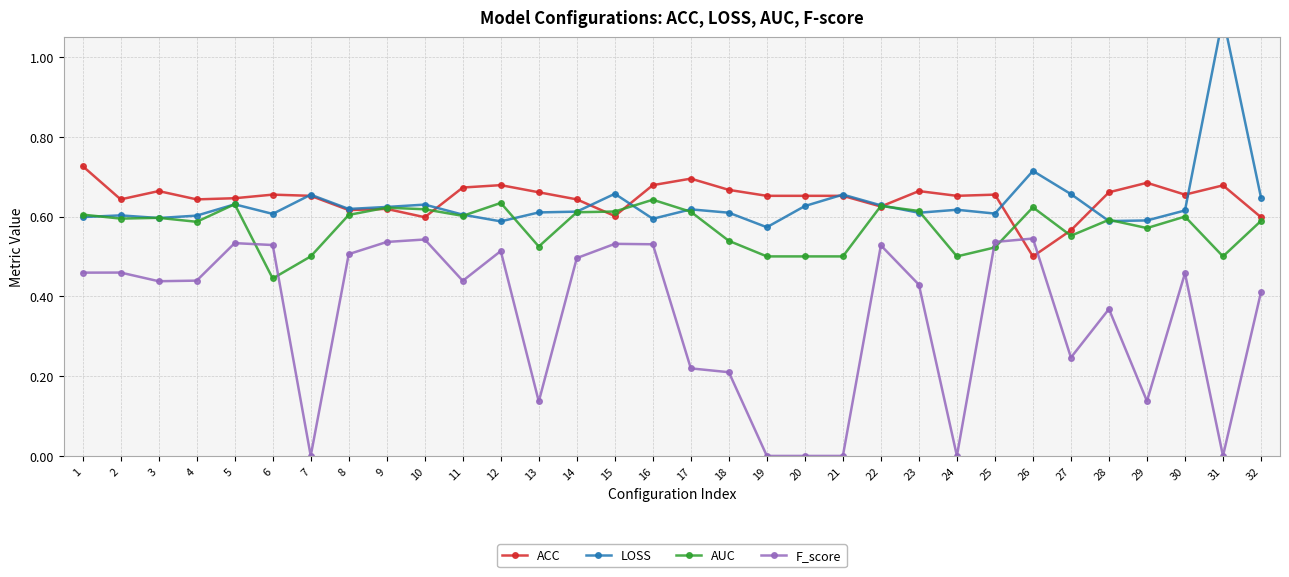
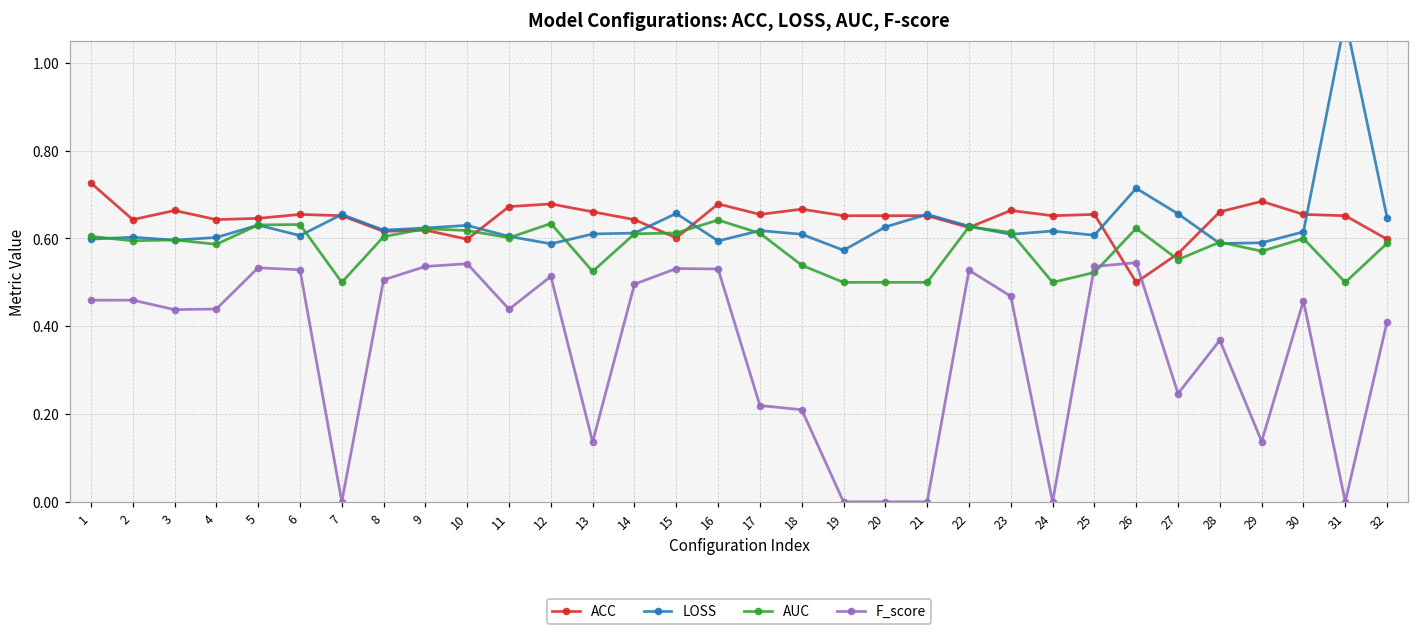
AUC, 6: 0.44 -> 0.63
ACC, 17: 0.69 -> 0.65
F_score, 23: 0.43 -> 0.47
ACC, 31: 0.68 -> 0.65
